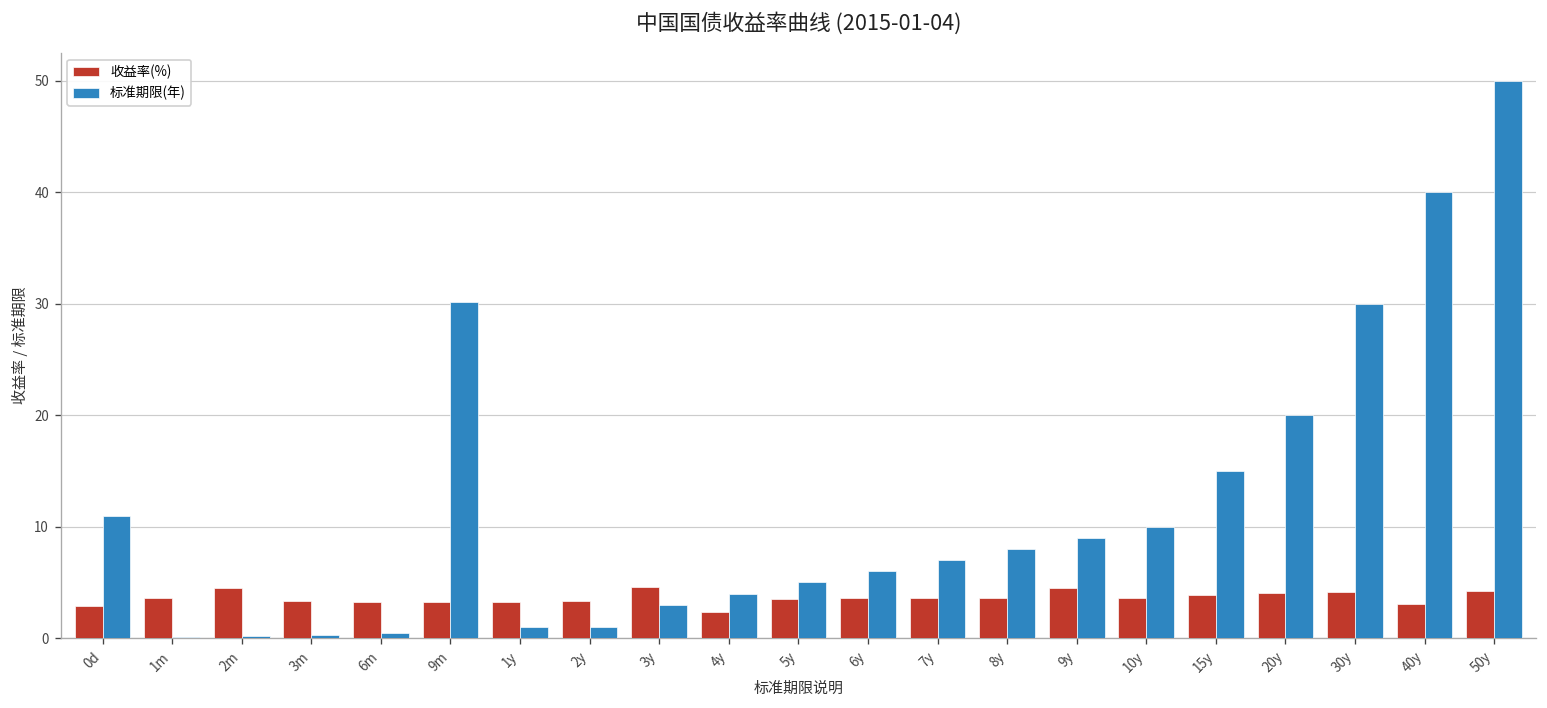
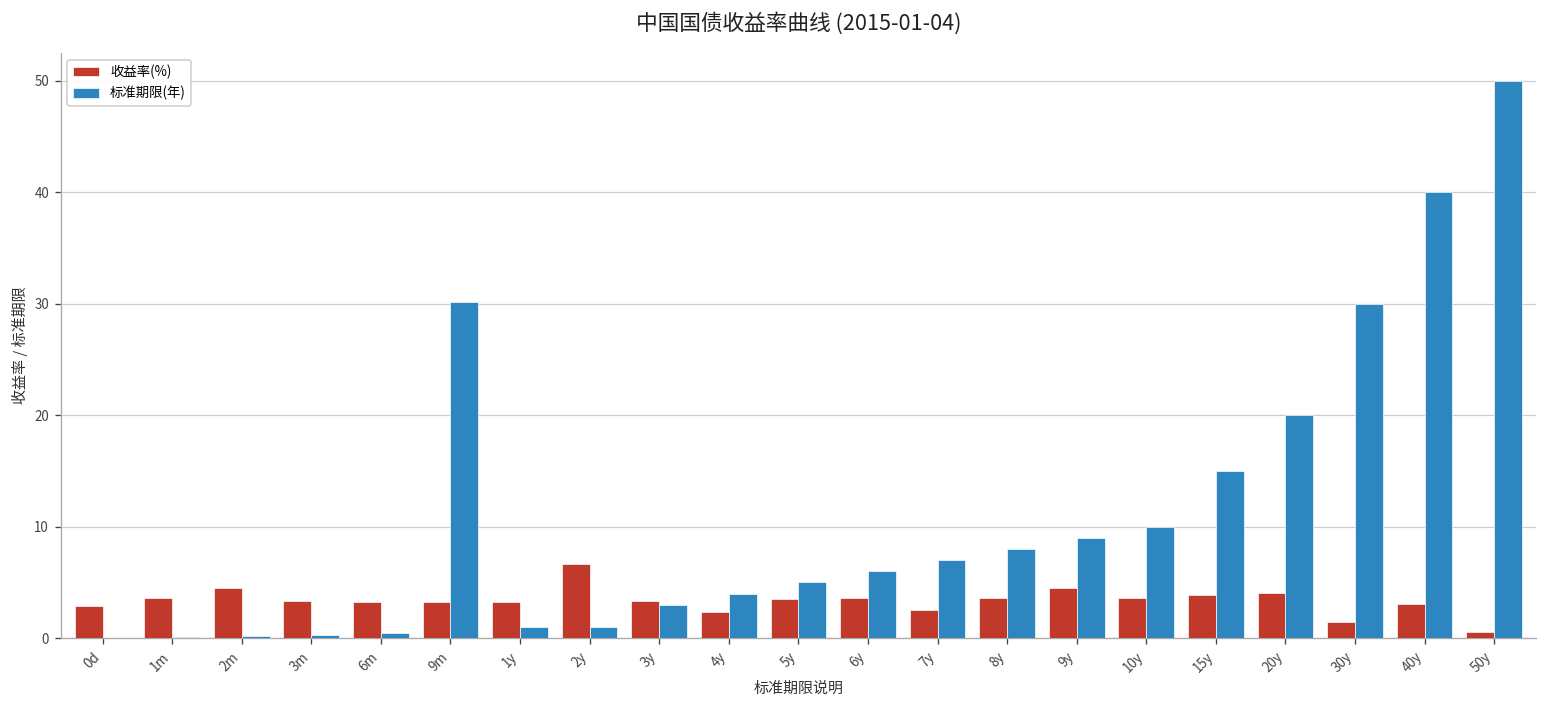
标准期限(年), 0d: 11 -> 0
收益率(%), 2y: 3 -> 7
收益率(%), 3y: 5 -> 3
收益率(%), 7y: 4 -> 2
收益率(%), 30y: 4 -> 1
收益率(%), 50y: 4 -> 1
